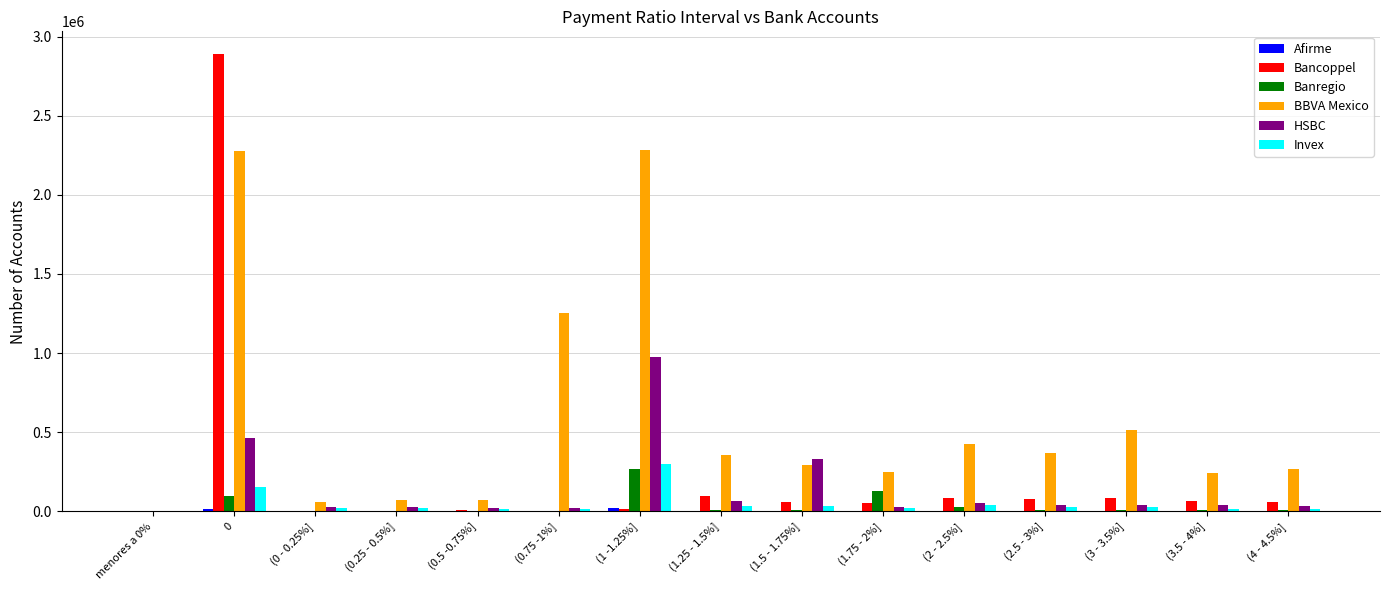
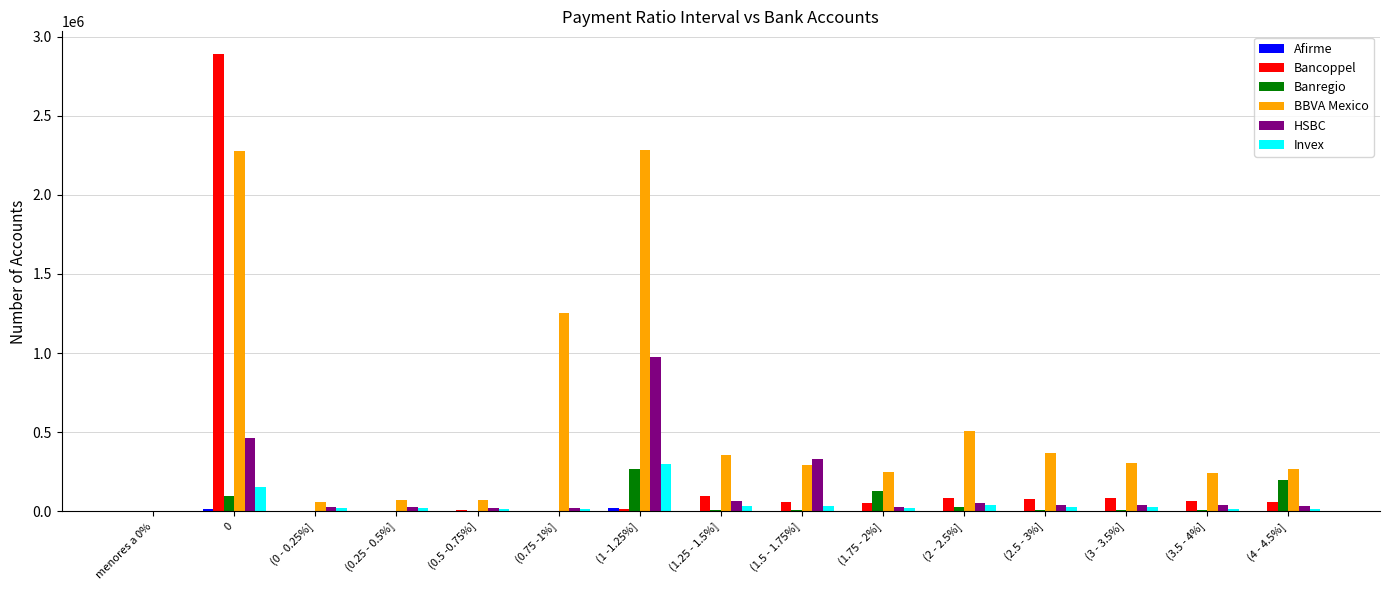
BBVA Mexico, (2 - 2.5%]: 430000 -> 510000
BBVA Mexico, (3 - 3.5%]: 510000 -> 300000
Banregio, (4 - 4.5%]: 10000 -> 200000
